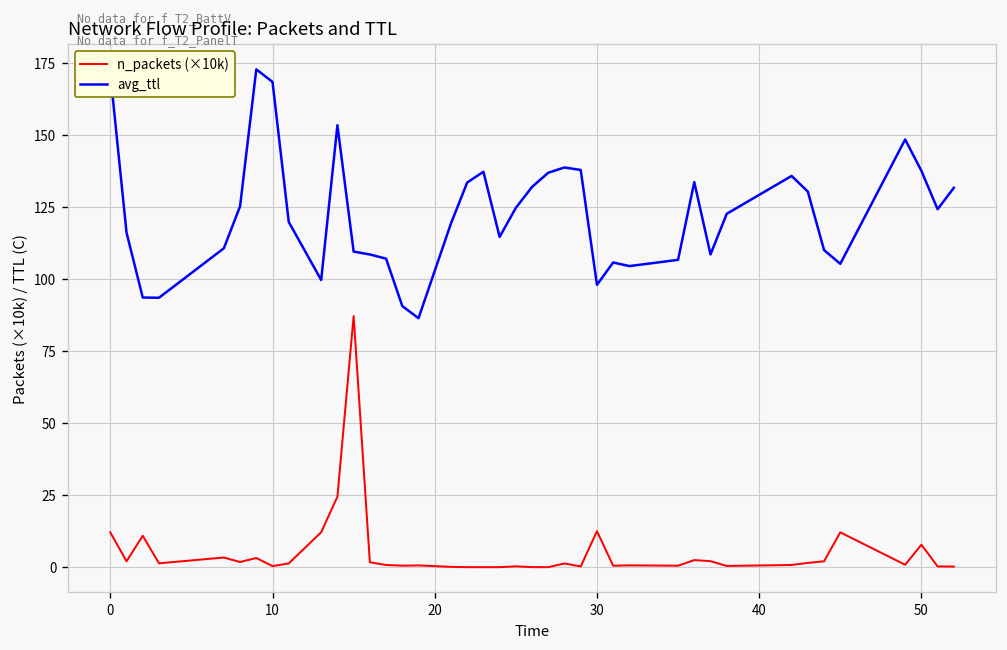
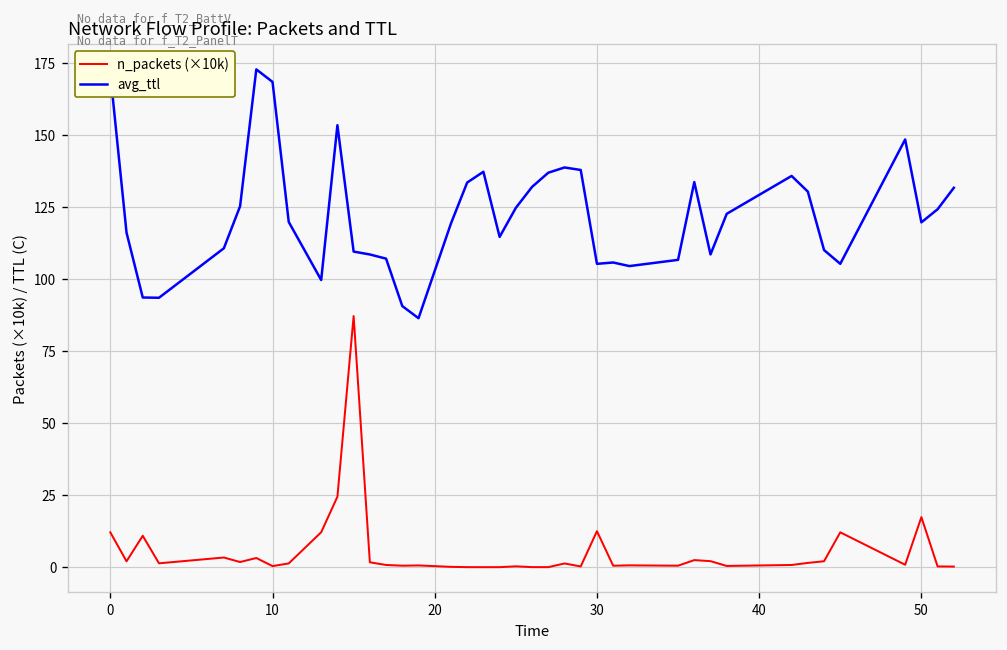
avg_ttl, 30: 98 -> 105
n_packets (×10k), 50: 8 -> 17
avg_ttl, 50: 138 -> 120
